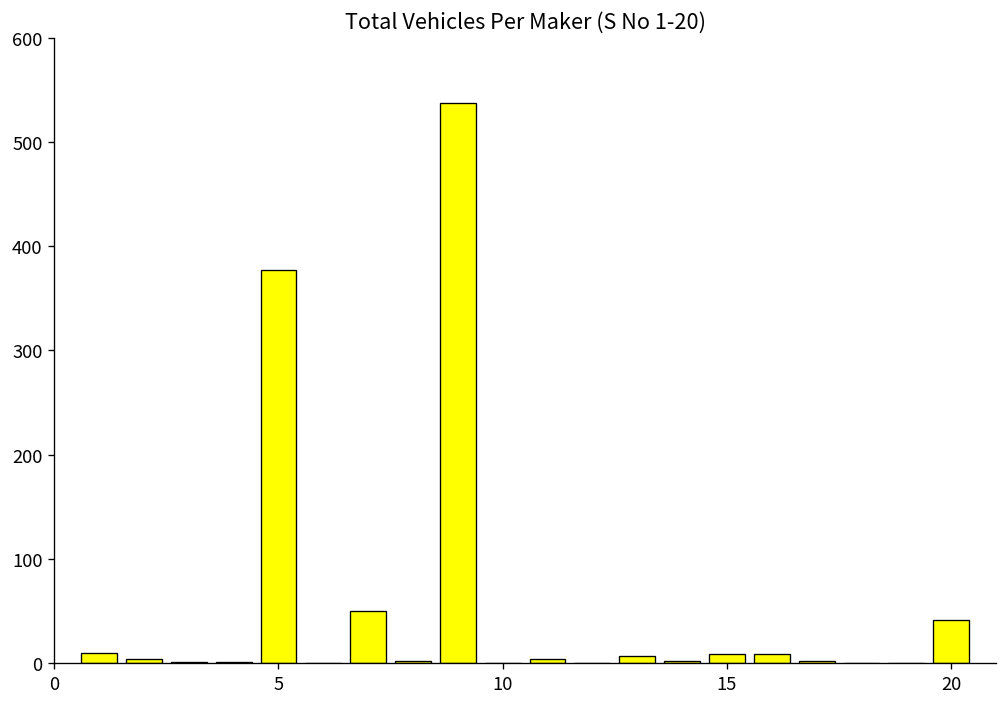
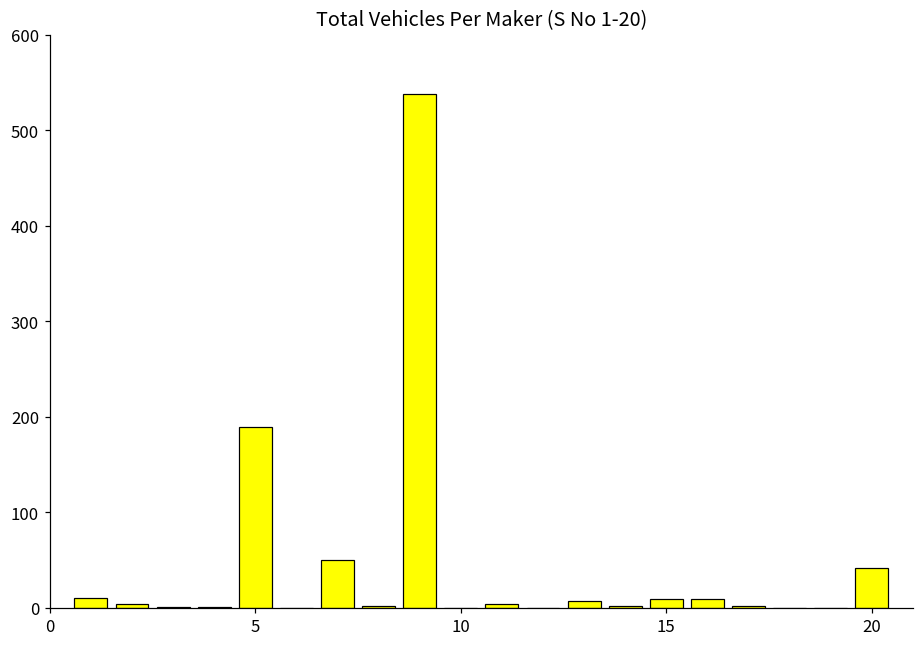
5: 380 -> 190
